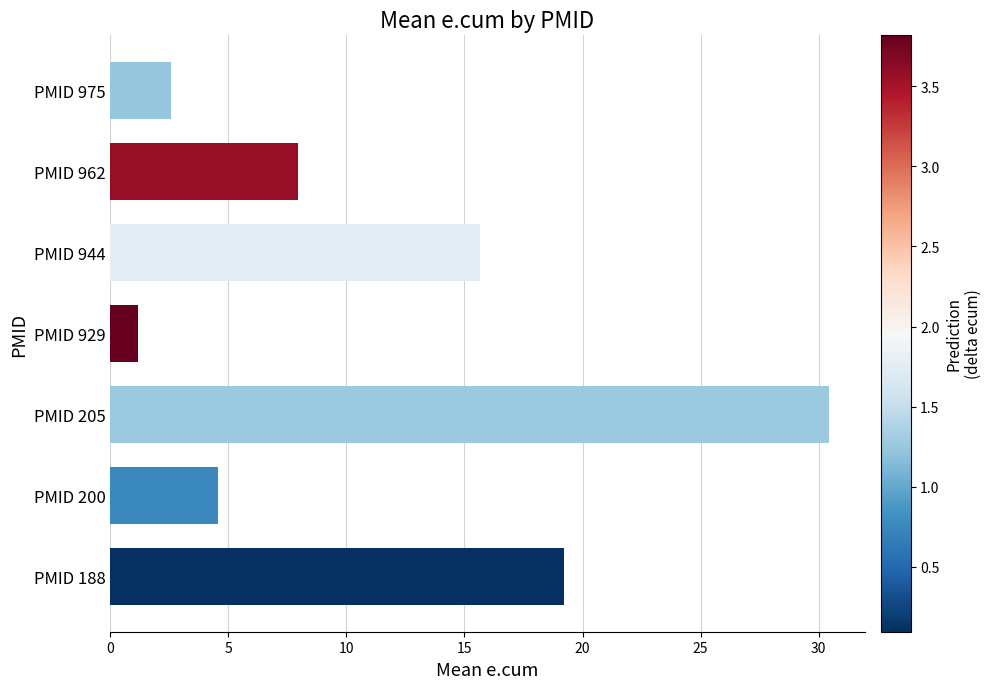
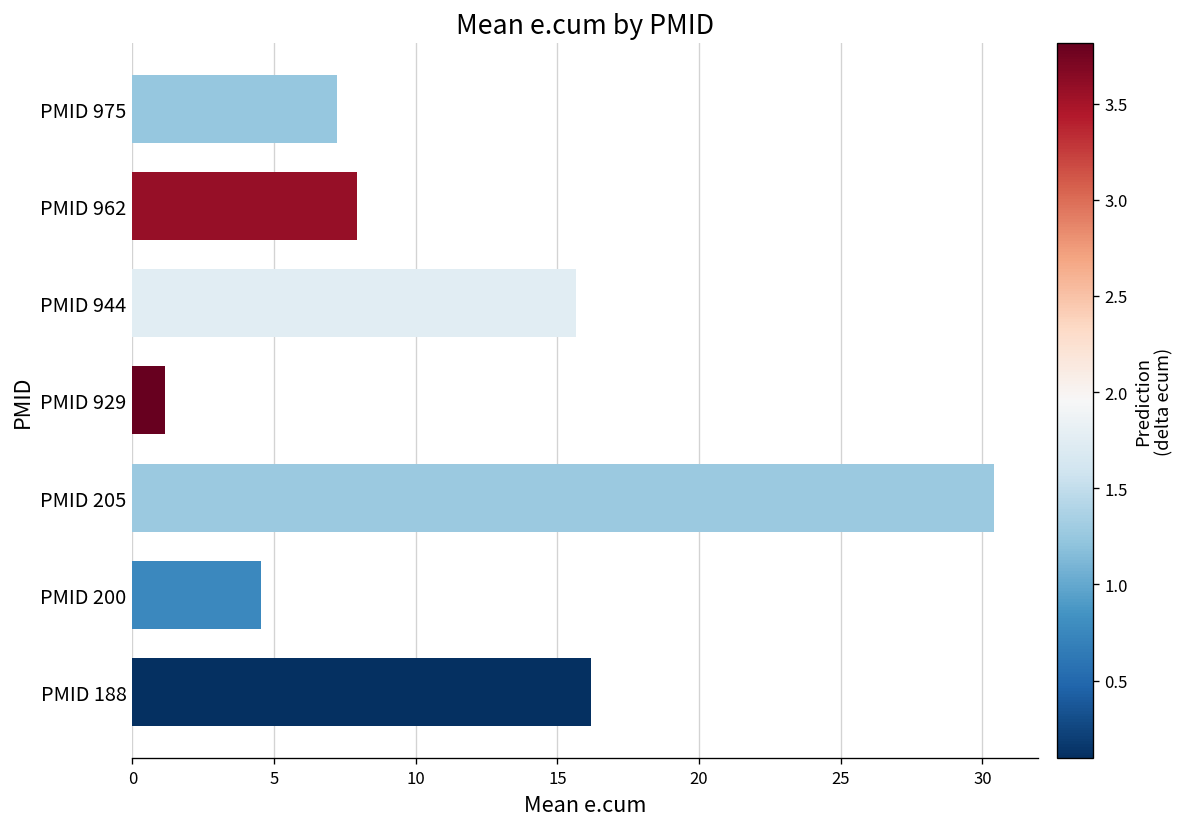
PMID 975: 2.6 -> 7.2
PMID 188: 19.2 -> 16.2
